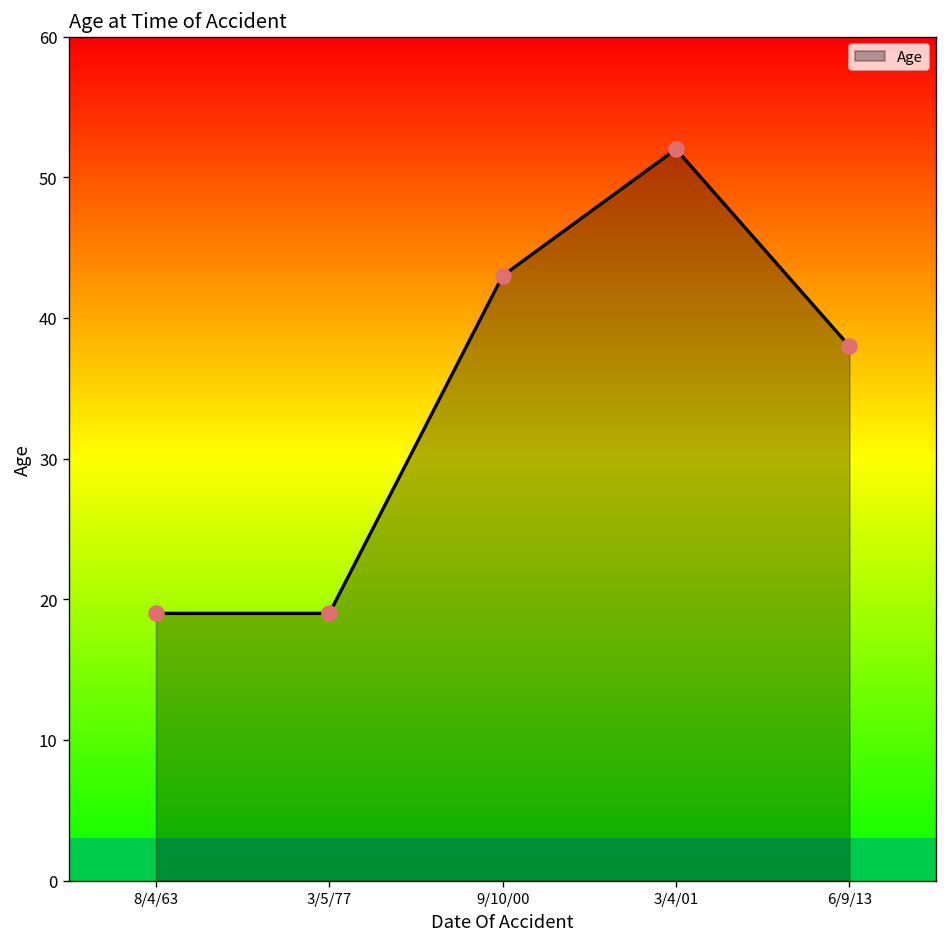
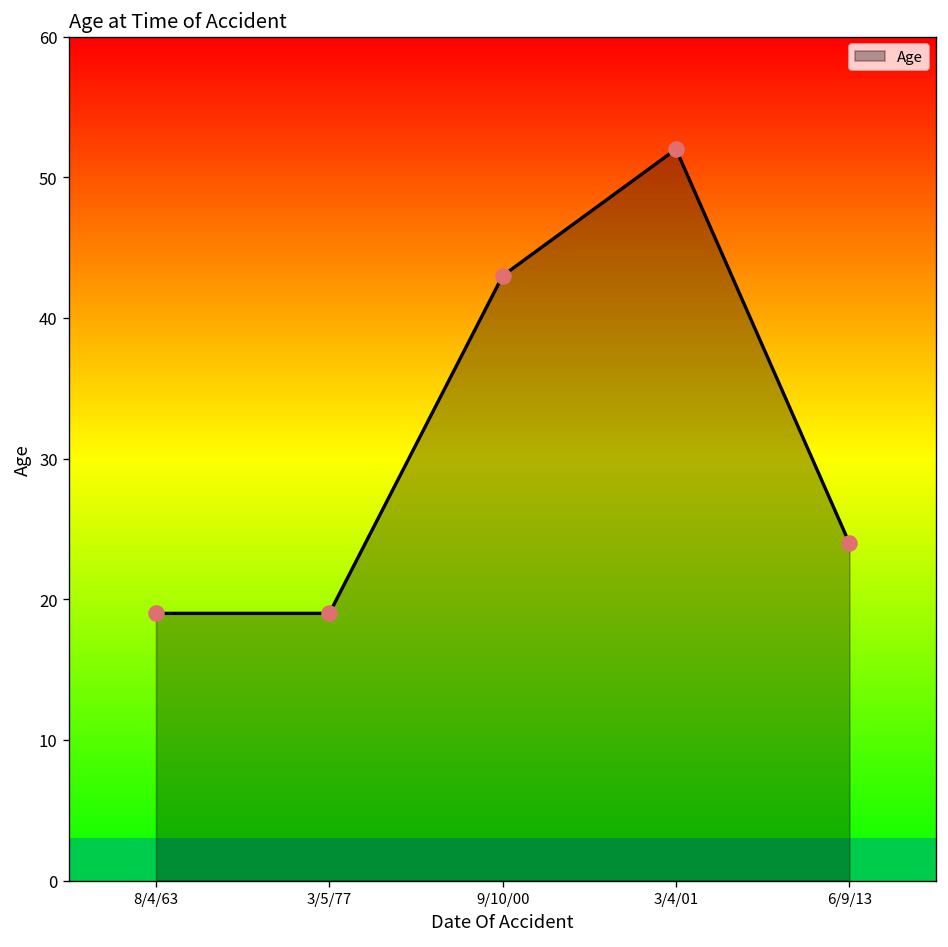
6/9/13: 38 -> 24
